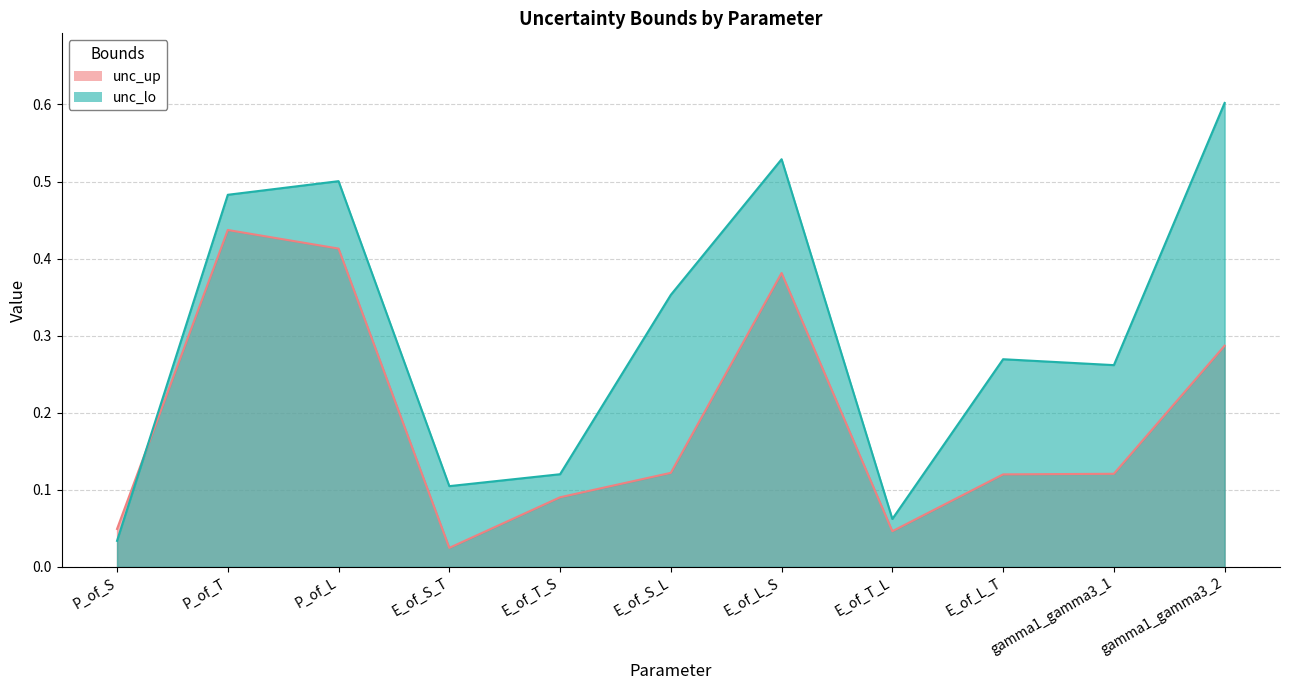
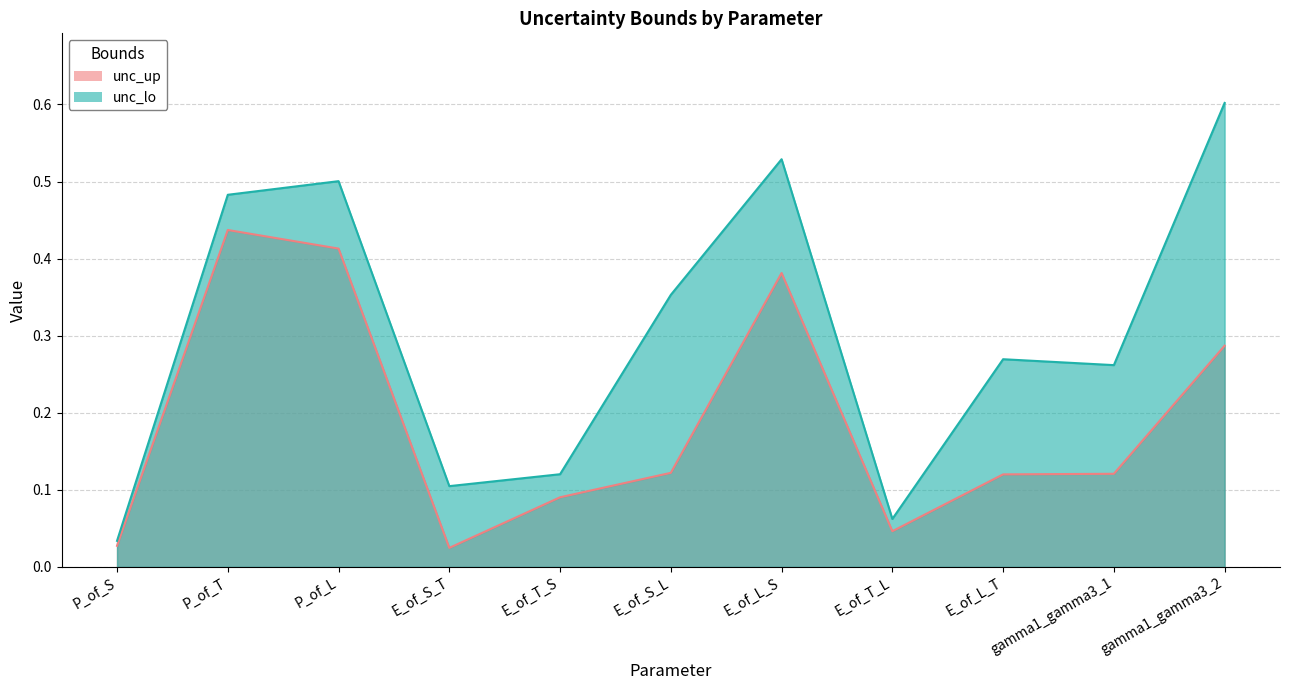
unc_up, P_of_S: 0.05 -> 0.03
